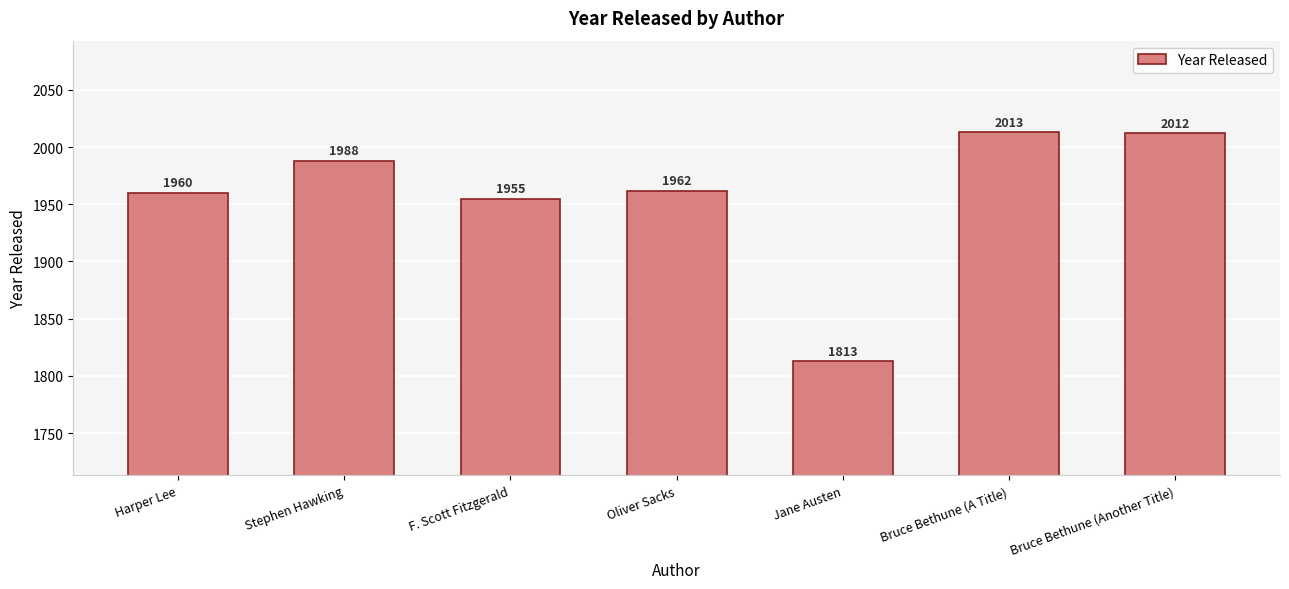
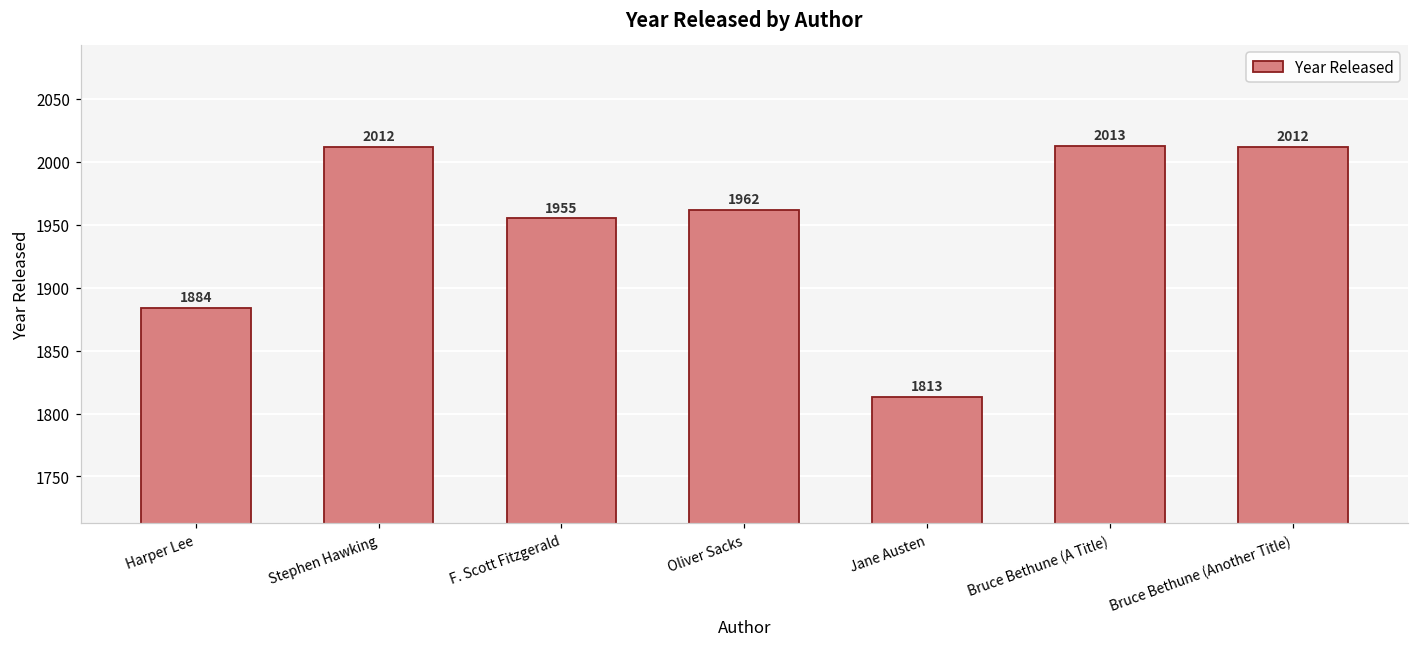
Harper Lee: 1960 -> 1884
Stephen Hawking: 1988 -> 2012
